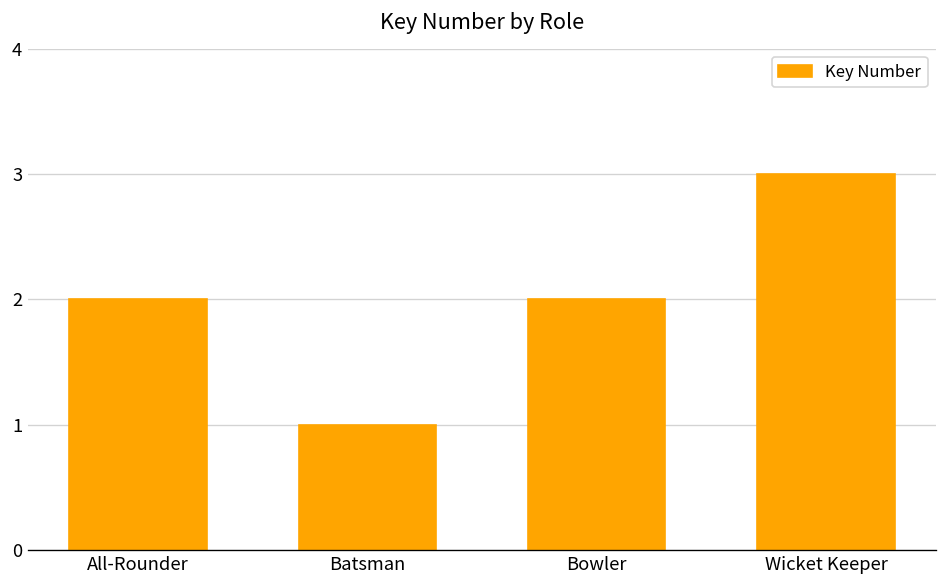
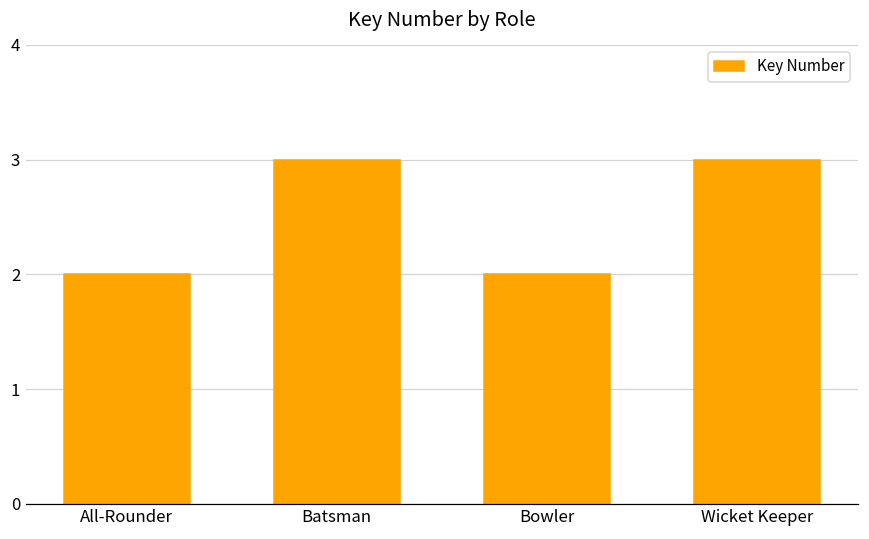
Batsman: 1 -> 3
